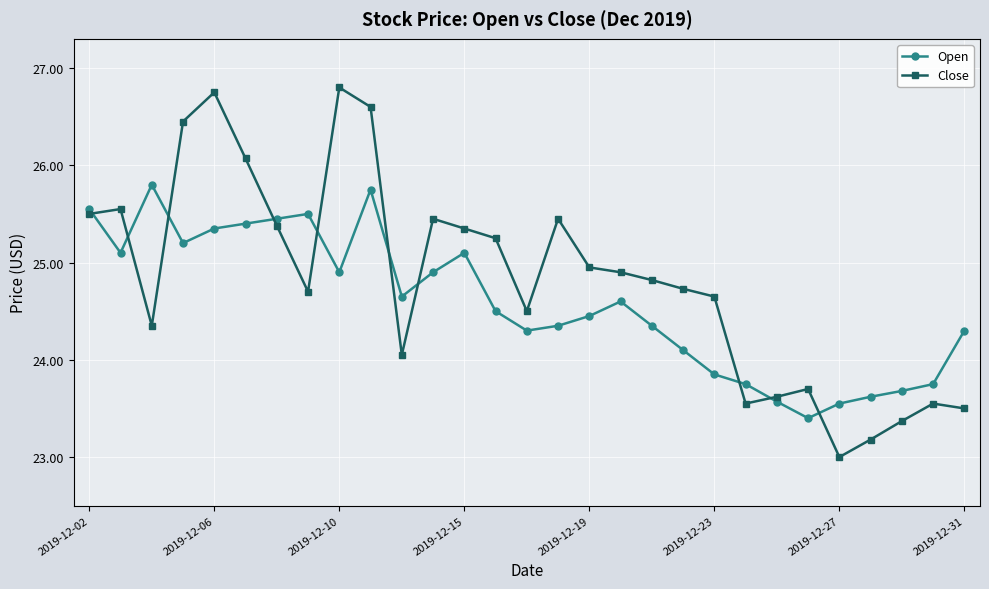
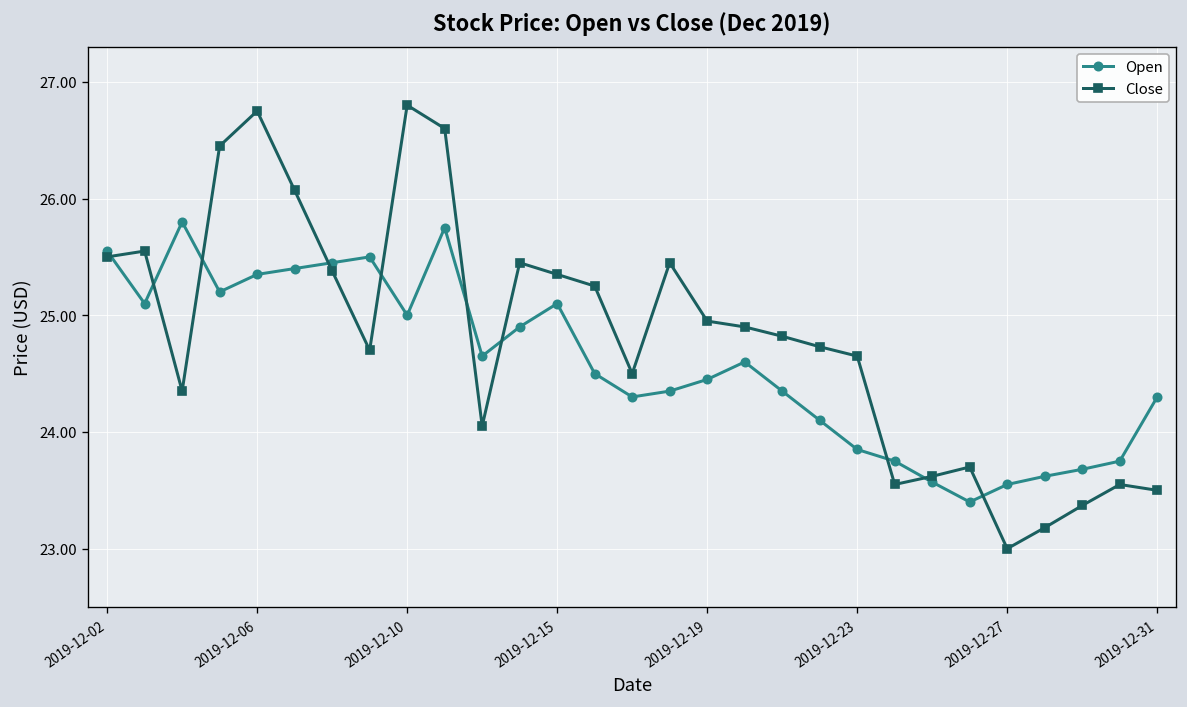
Open, 2019-12-10: 24.9 -> 25.0
